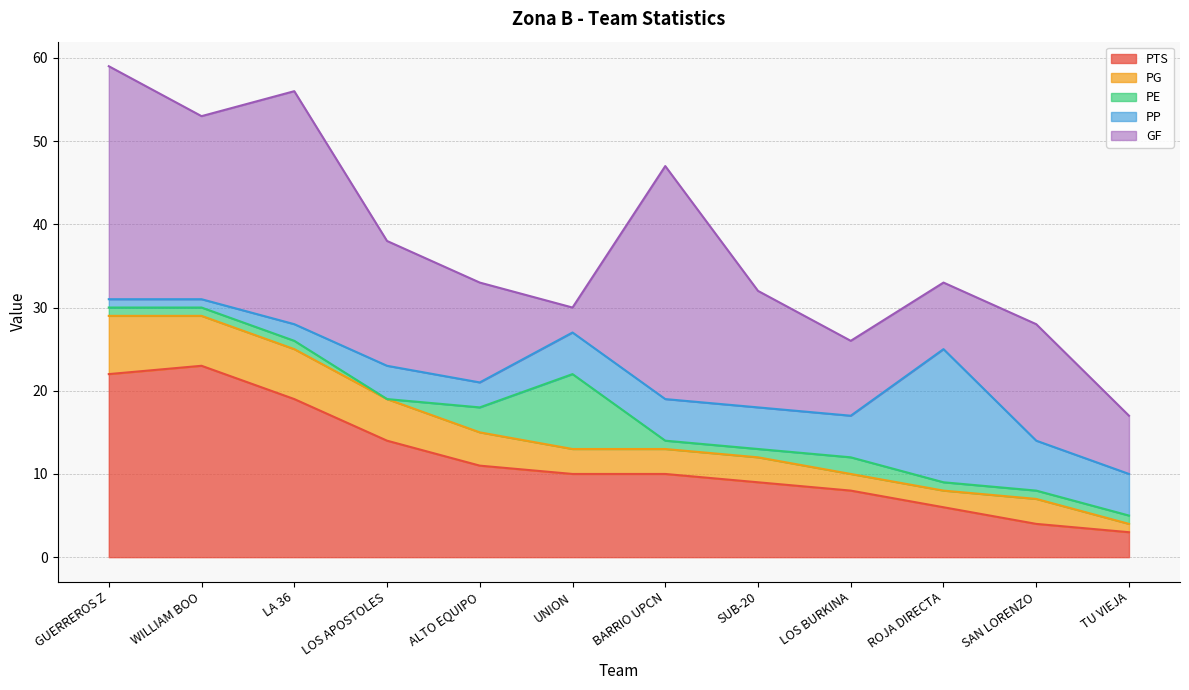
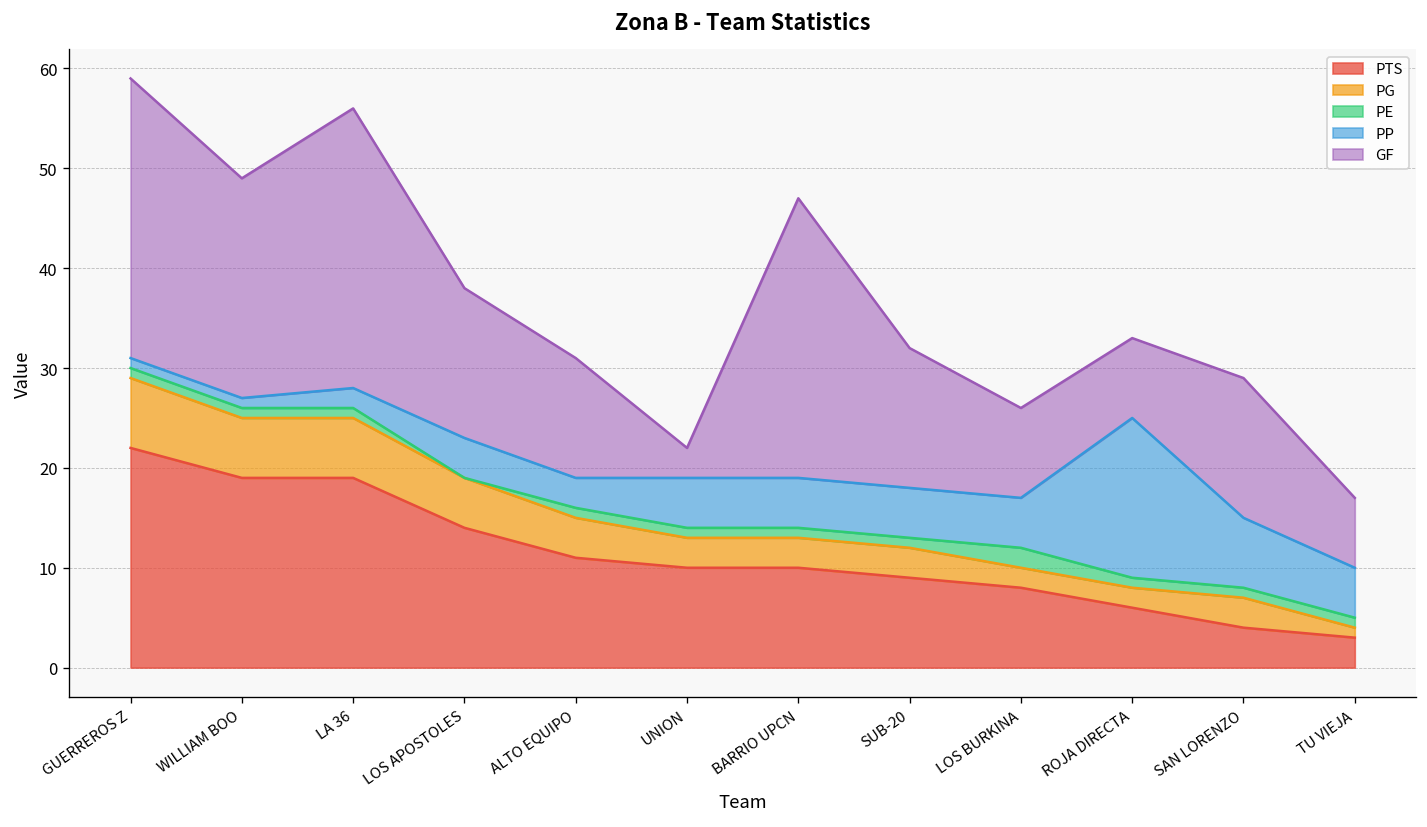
PTS, WILLIAM BOO: 23 -> 19
PE, ALTO EQUIPO: 3 -> 1
PE, UNION: 9 -> 1
PP, SAN LORENZO: 6 -> 7
